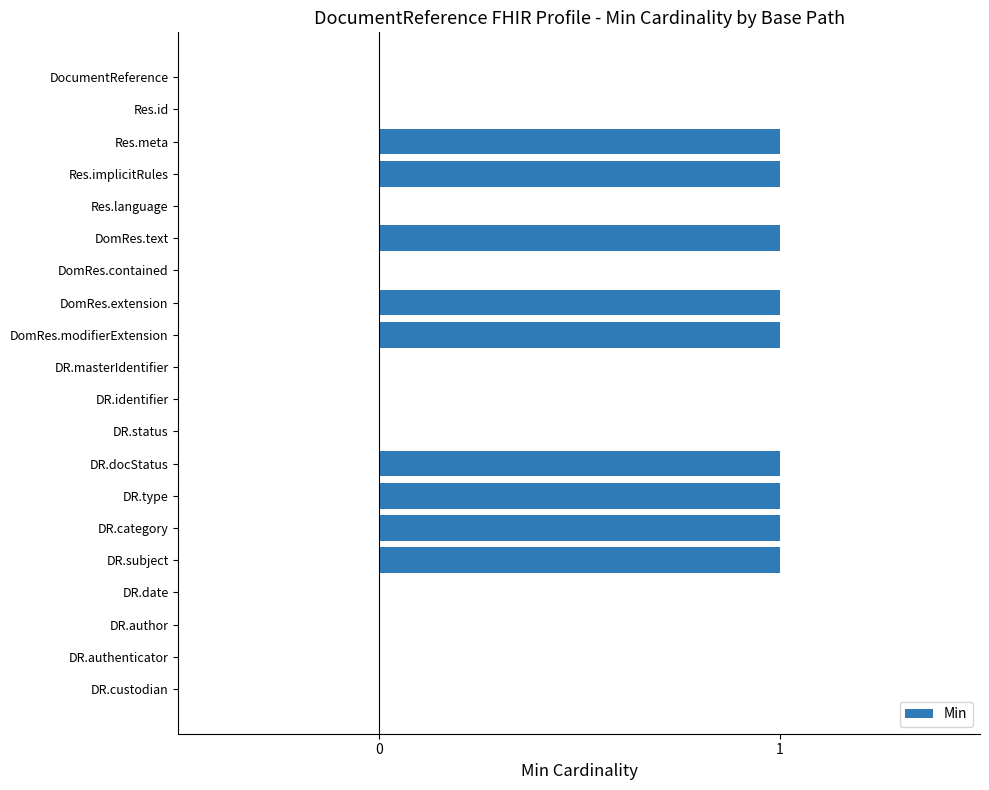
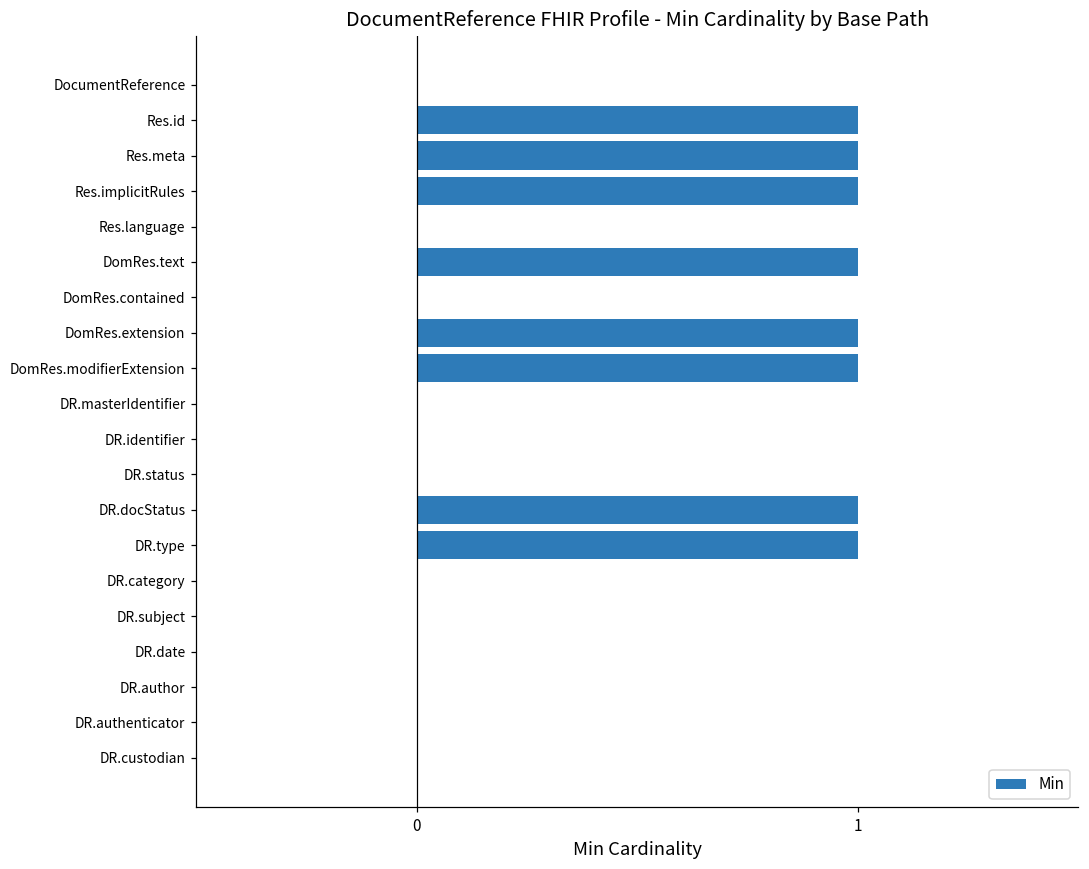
Res.id: 0 -> 1
DR.category: 1 -> 0
DR.subject: 1 -> 0
